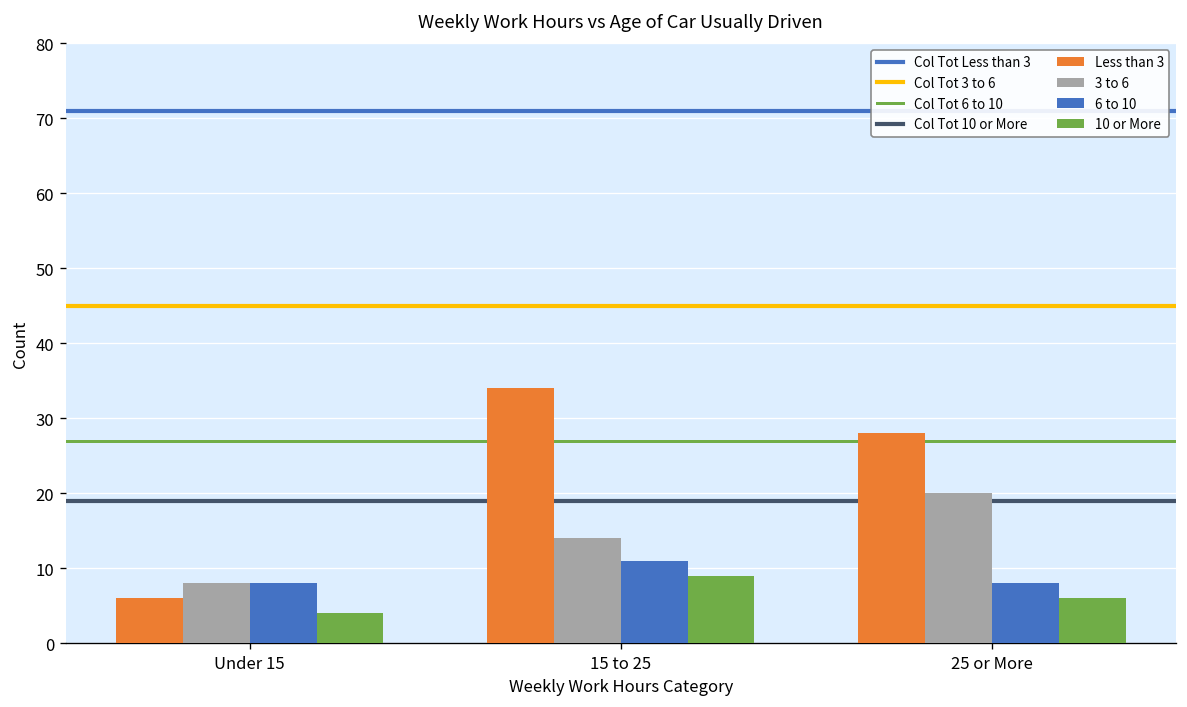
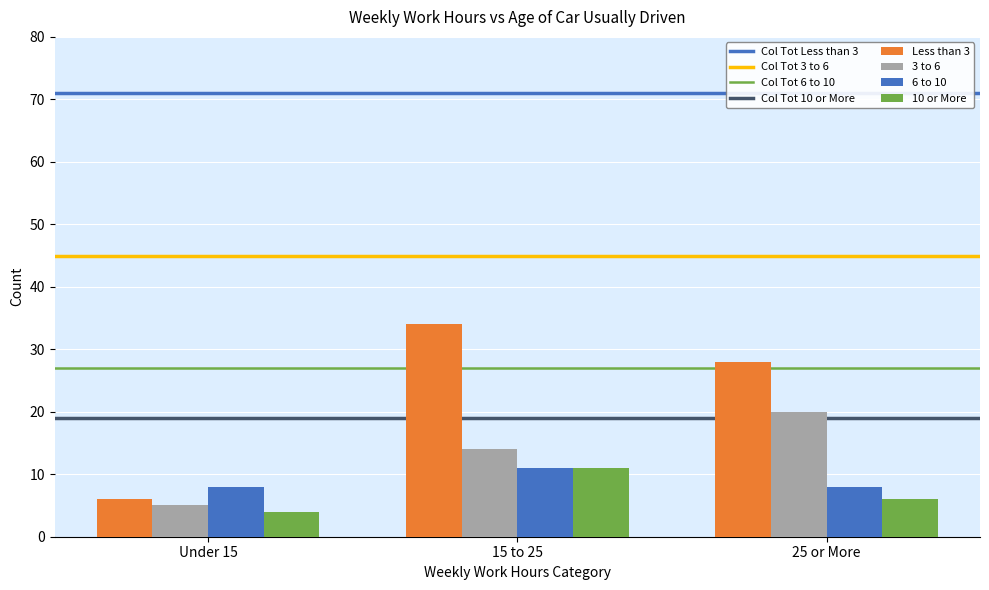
3 to 6, Under 15: 8 -> 5
10 or More, 15 to 25: 9 -> 11
